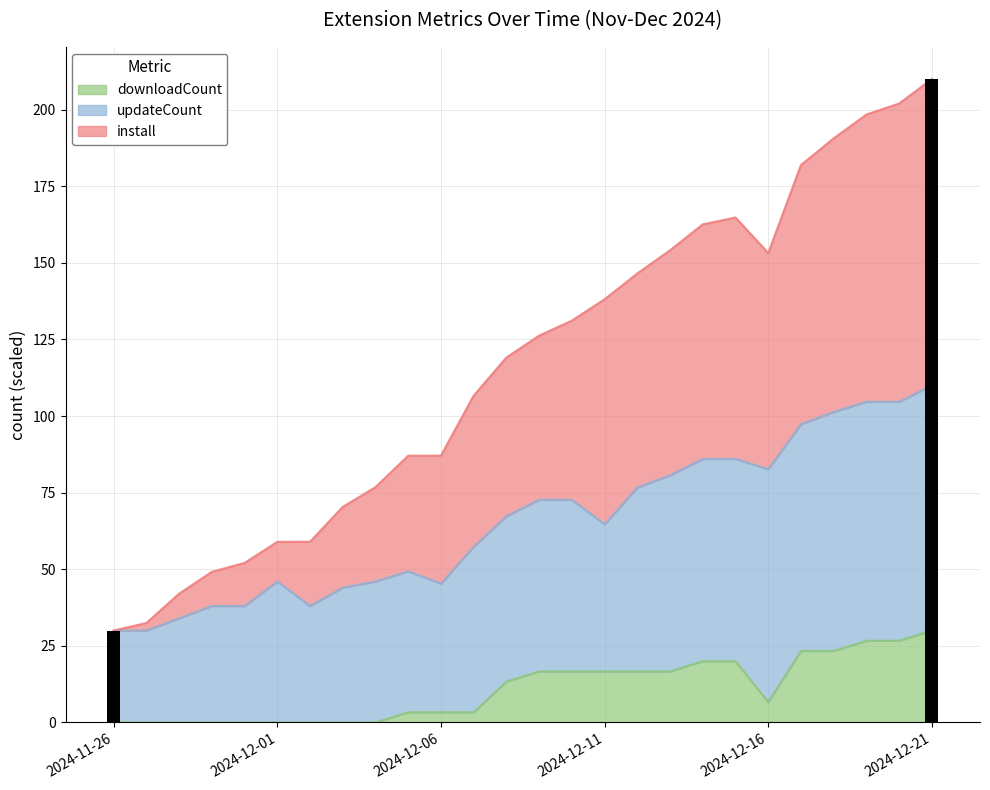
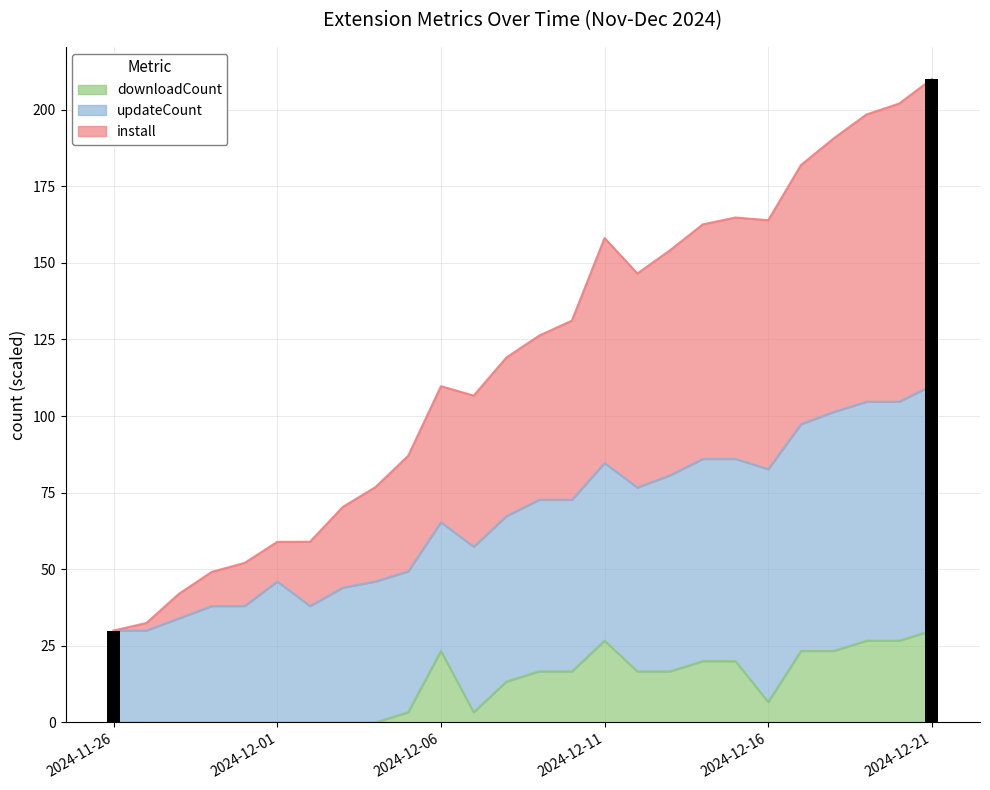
downloadCount, 2024-12-06: 3 -> 23
install, 2024-12-06: 42 -> 44
downloadCount, 2024-12-11: 17 -> 27
updateCount, 2024-12-11: 48 -> 58
install, 2024-12-16: 71 -> 81
